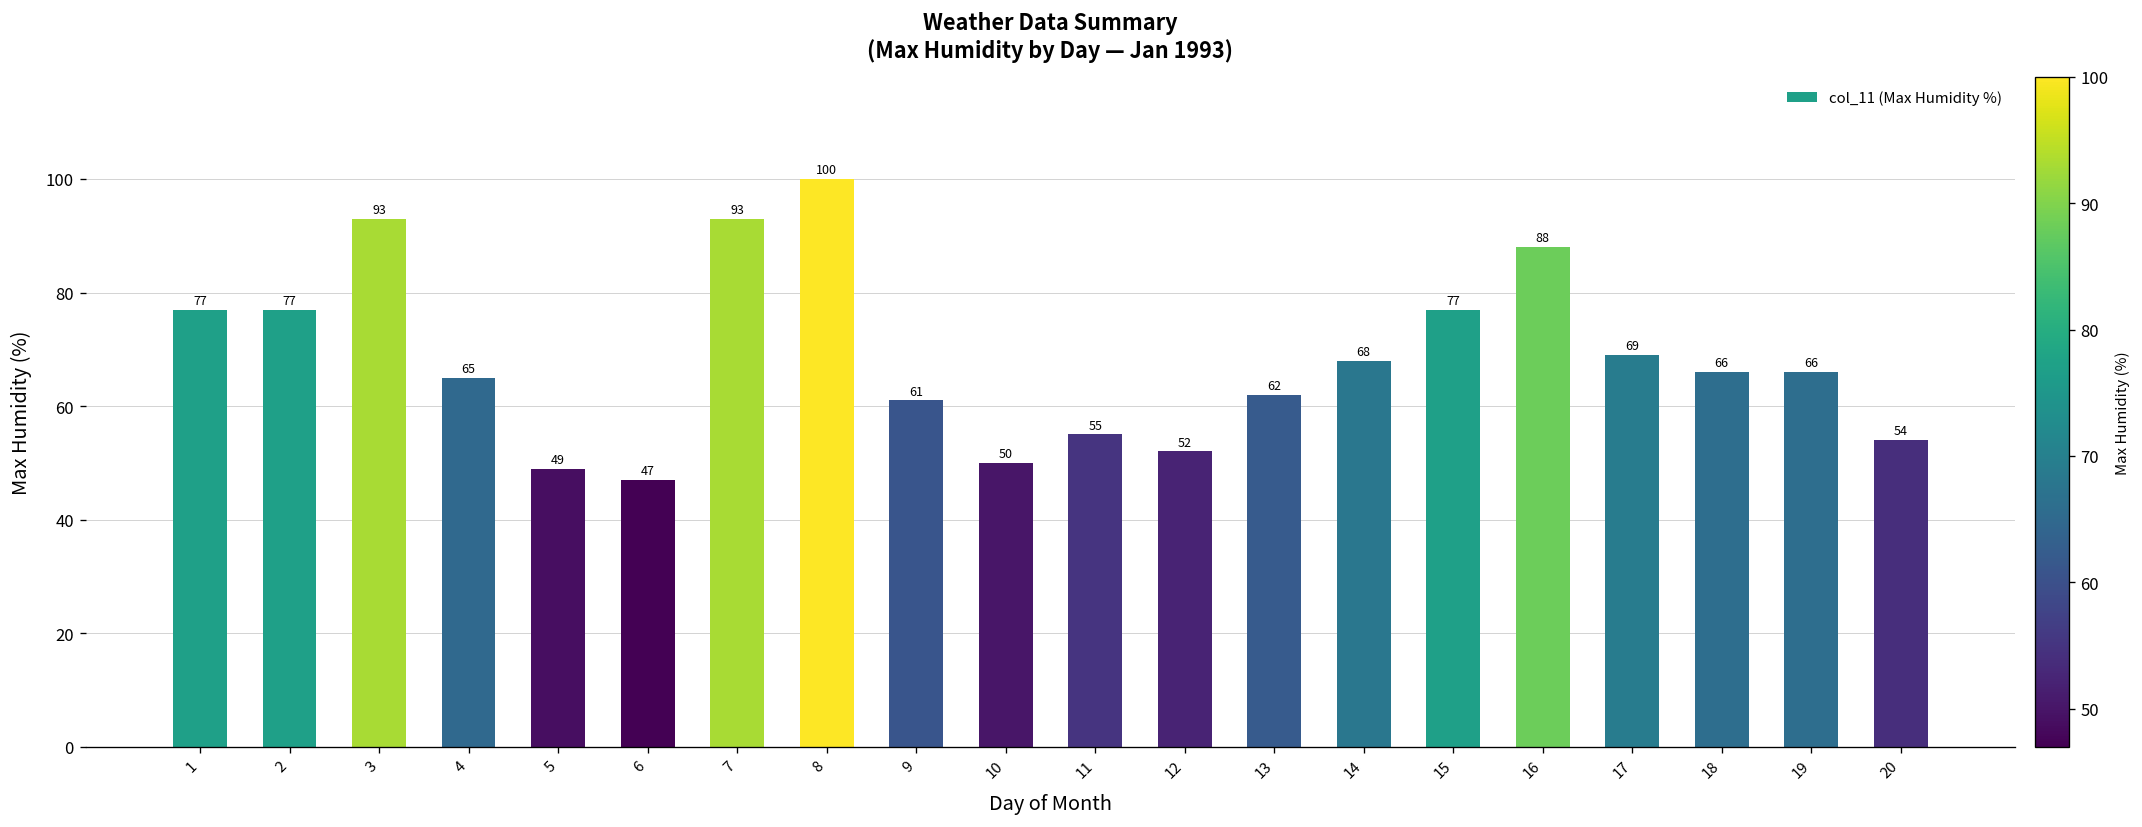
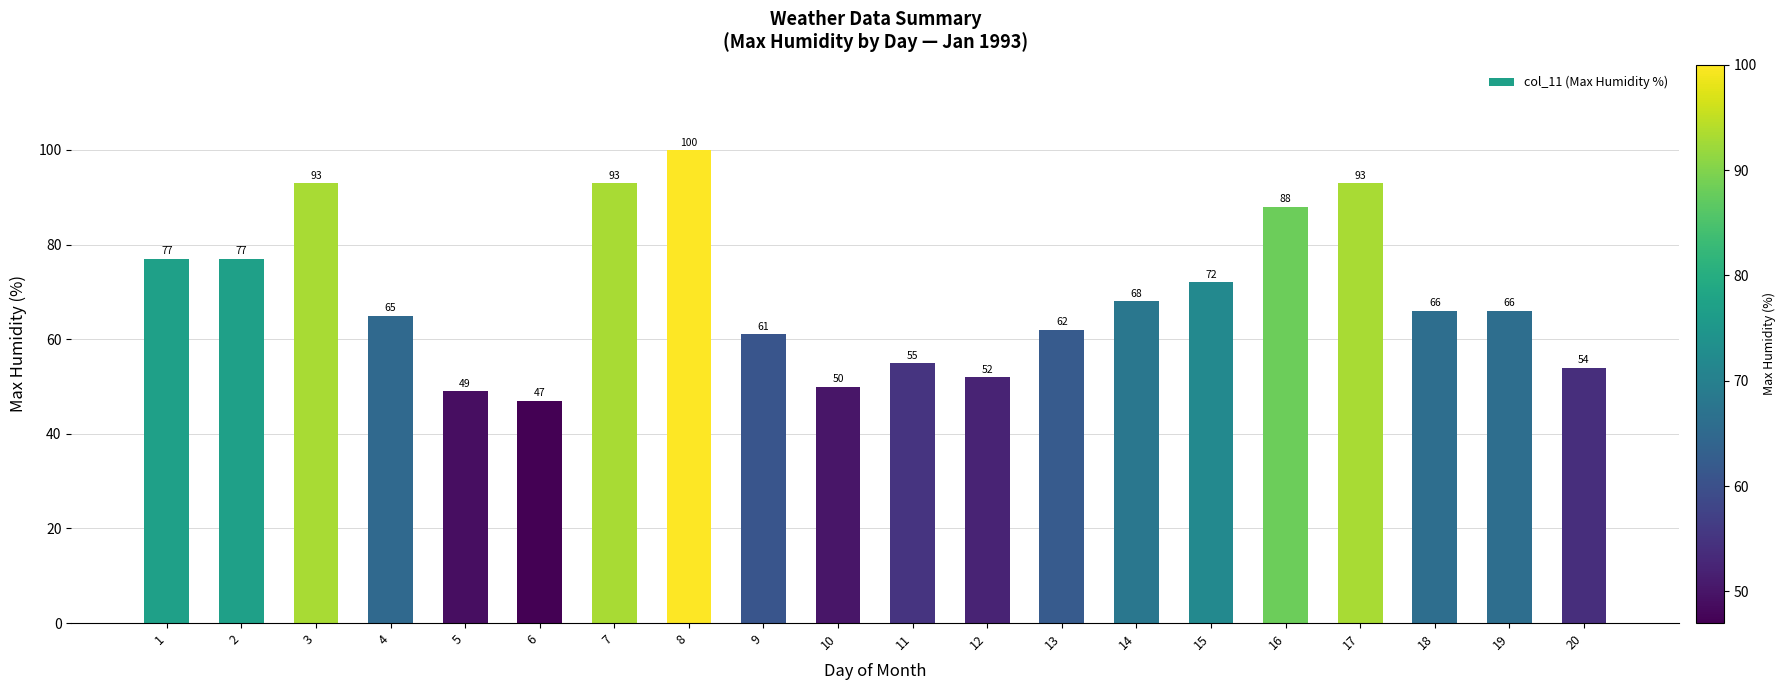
15: 77 -> 72
17: 69 -> 93
